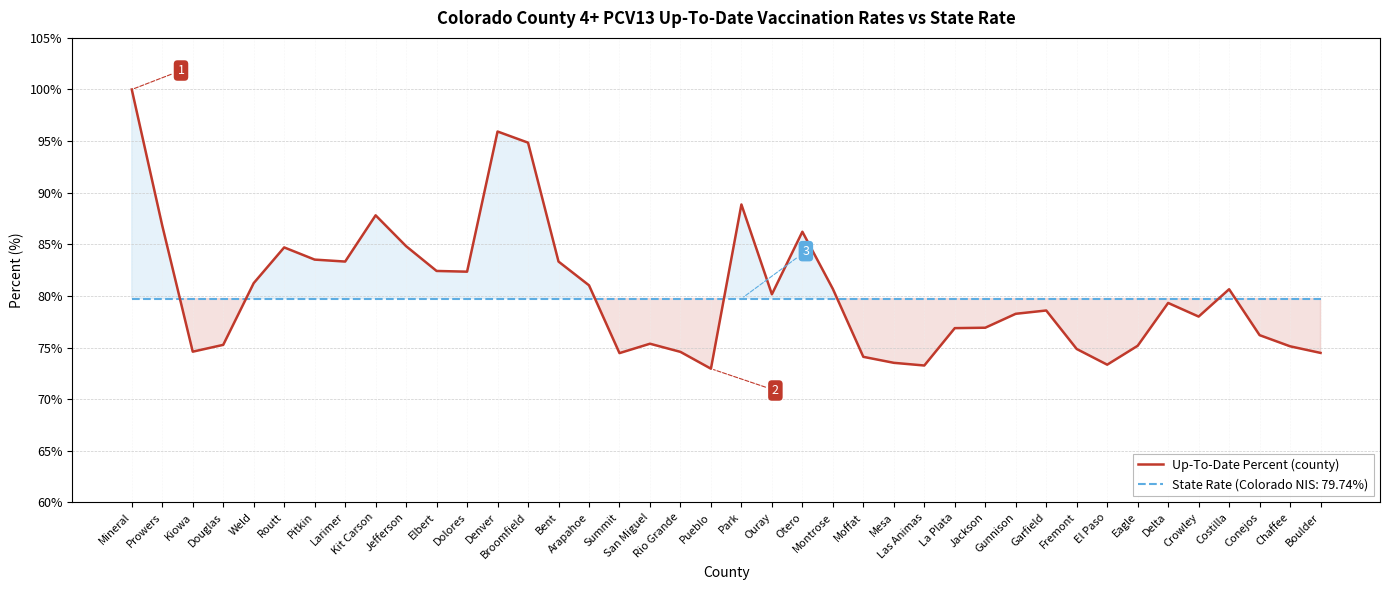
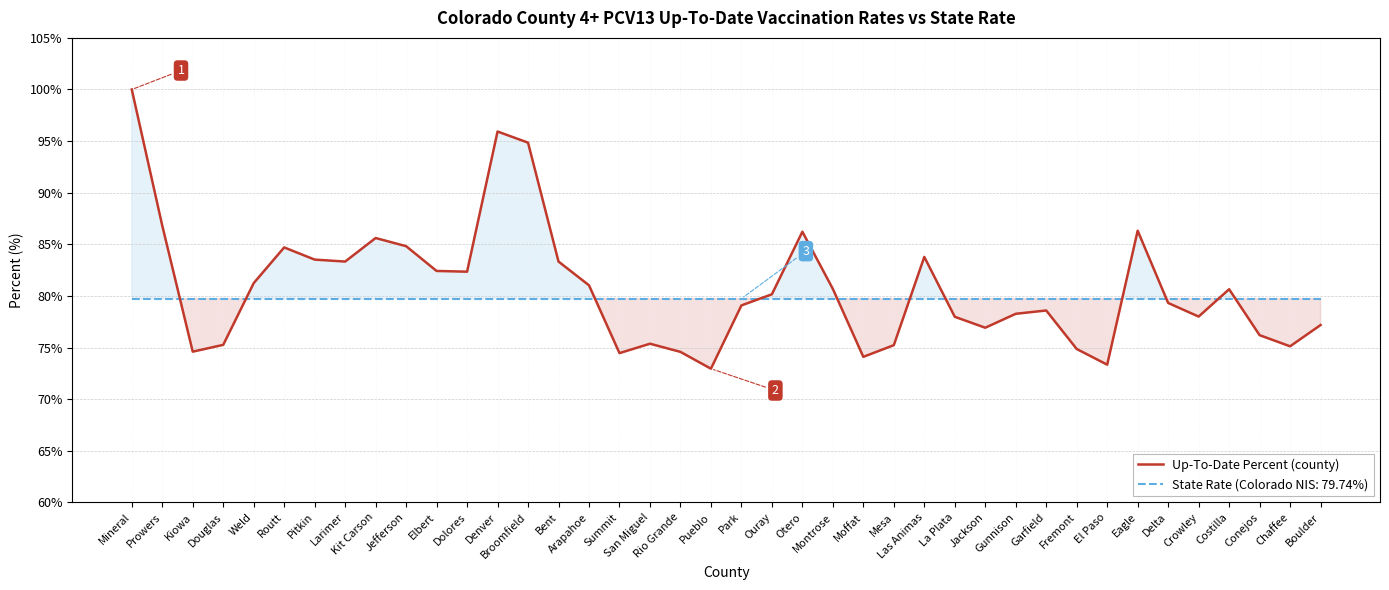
Up-To-Date Percent (county), Kit Carson: 87.8% -> 85.6%
Up-To-Date Percent (county), Park: 88.9% -> 79.1%
Up-To-Date Percent (county), Mesa: 73.5% -> 75.2%
Up-To-Date Percent (county), Las Animas: 73.3% -> 83.8%
Up-To-Date Percent (county), La Plata: 76.9% -> 78.0%
Up-To-Date Percent (county), Eagle: 75.2% -> 86.3%
Up-To-Date Percent (county), Boulder: 74.5% -> 77.2%
